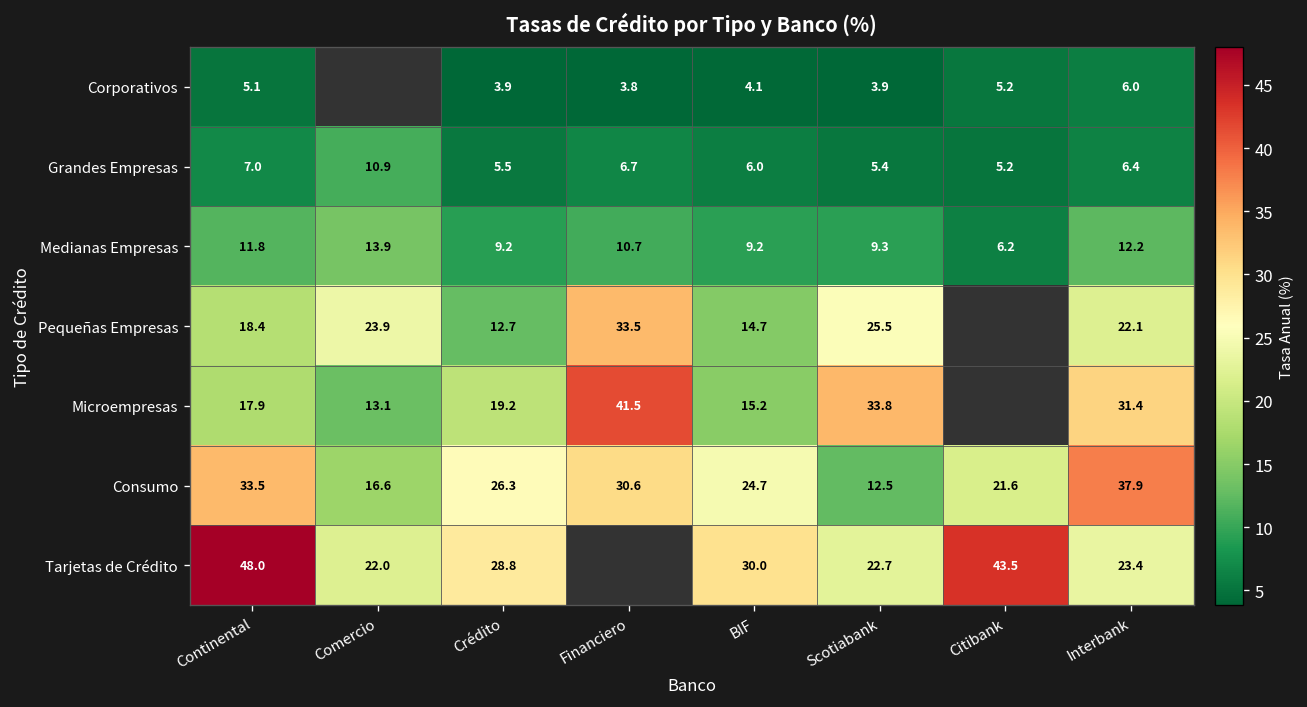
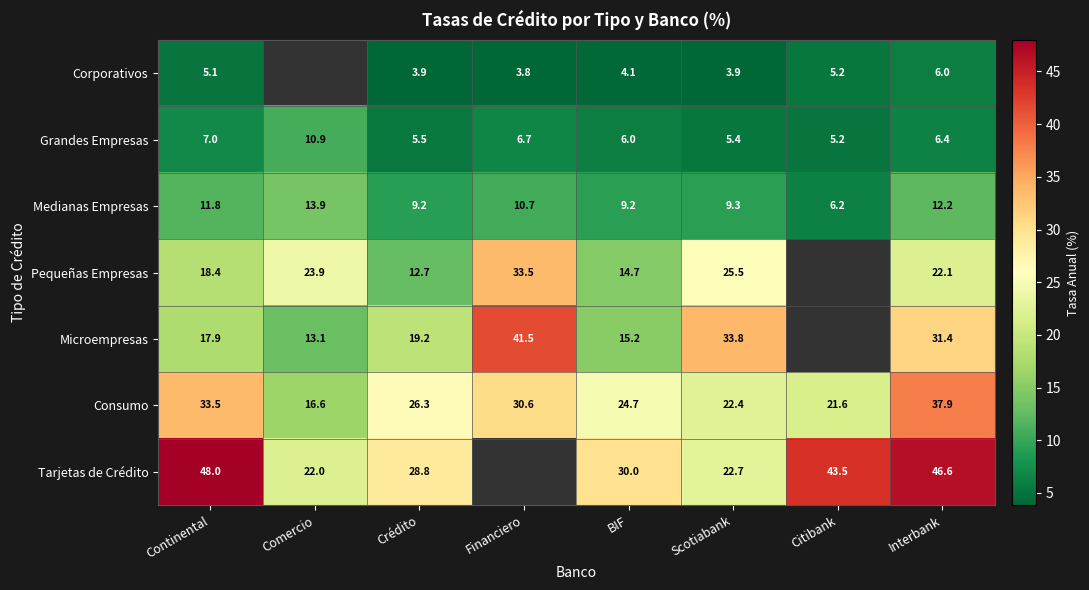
Consumo, Scotiabank: 12.5 -> 22.4
Tarjetas de Crédito, Interbank: 23.4 -> 46.6
